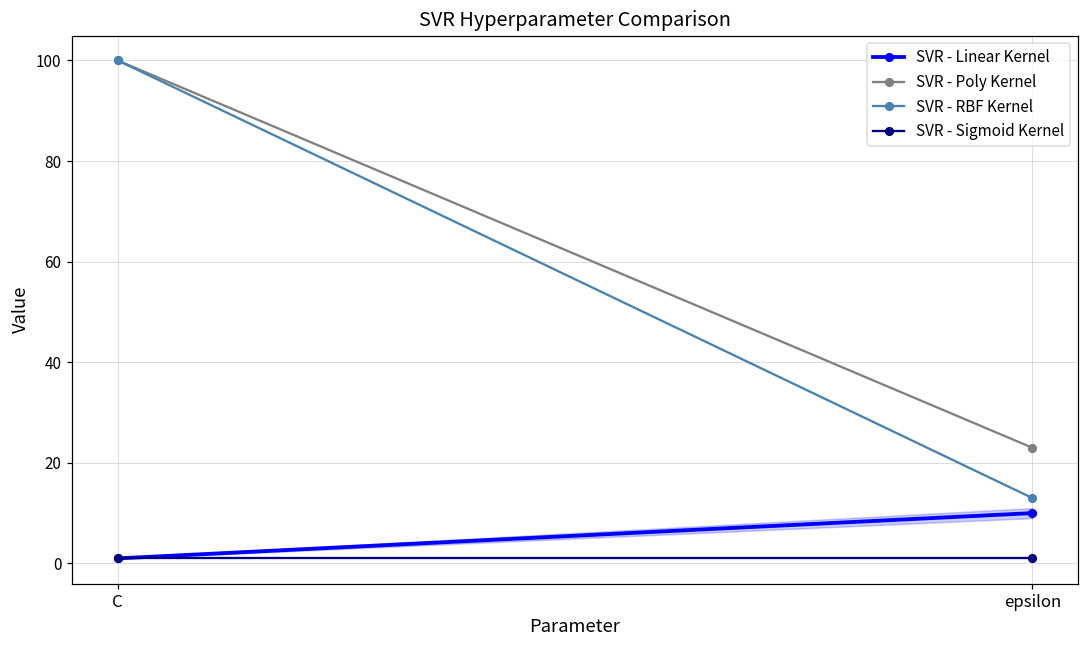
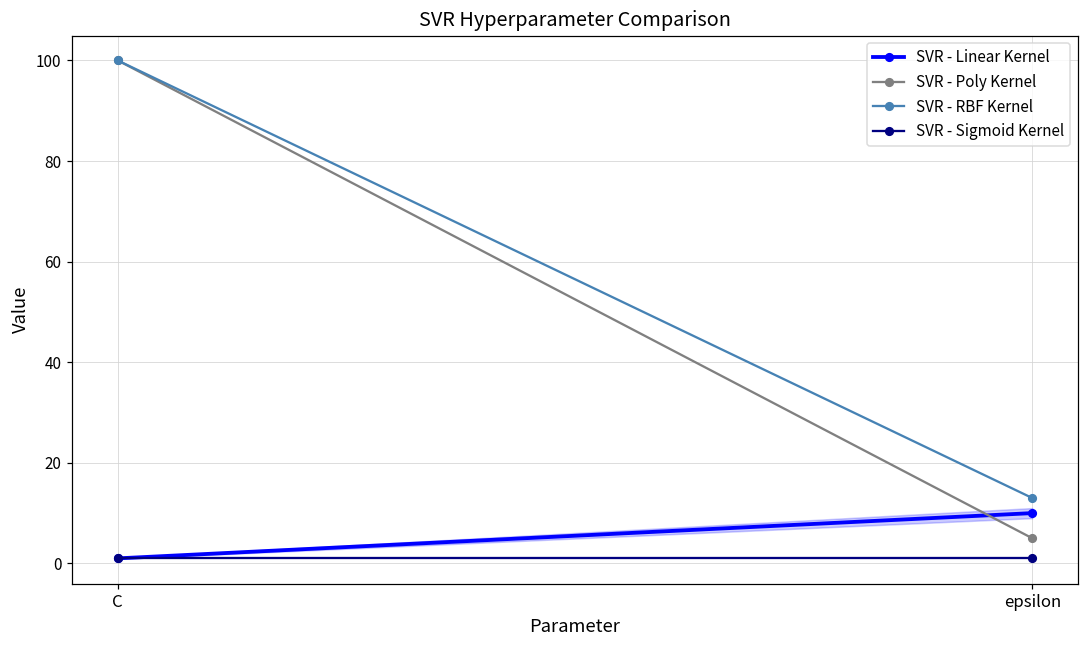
SVR - Poly Kernel, epsilon: 23 -> 5
